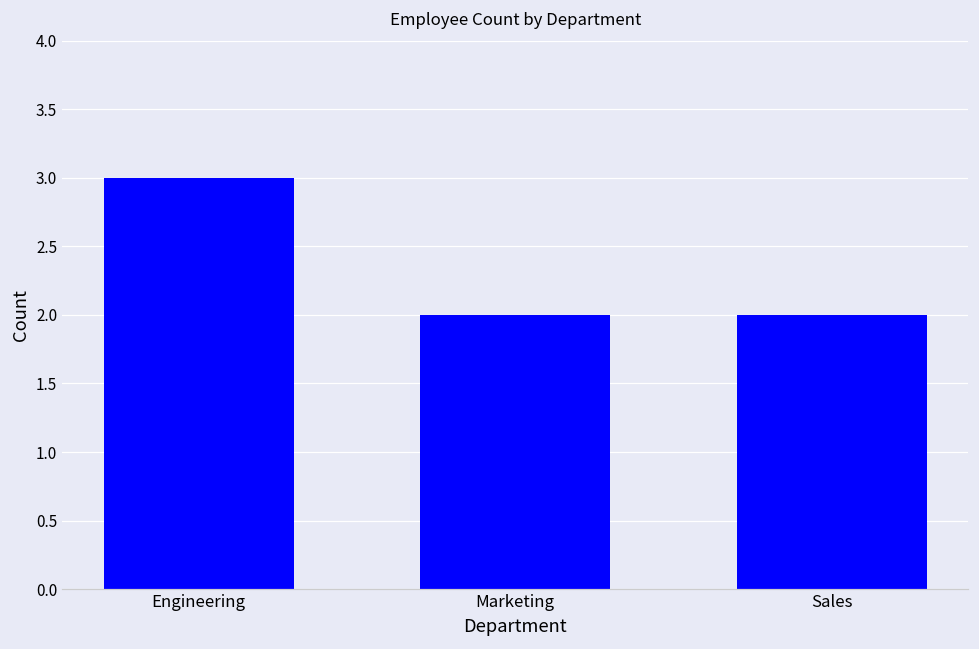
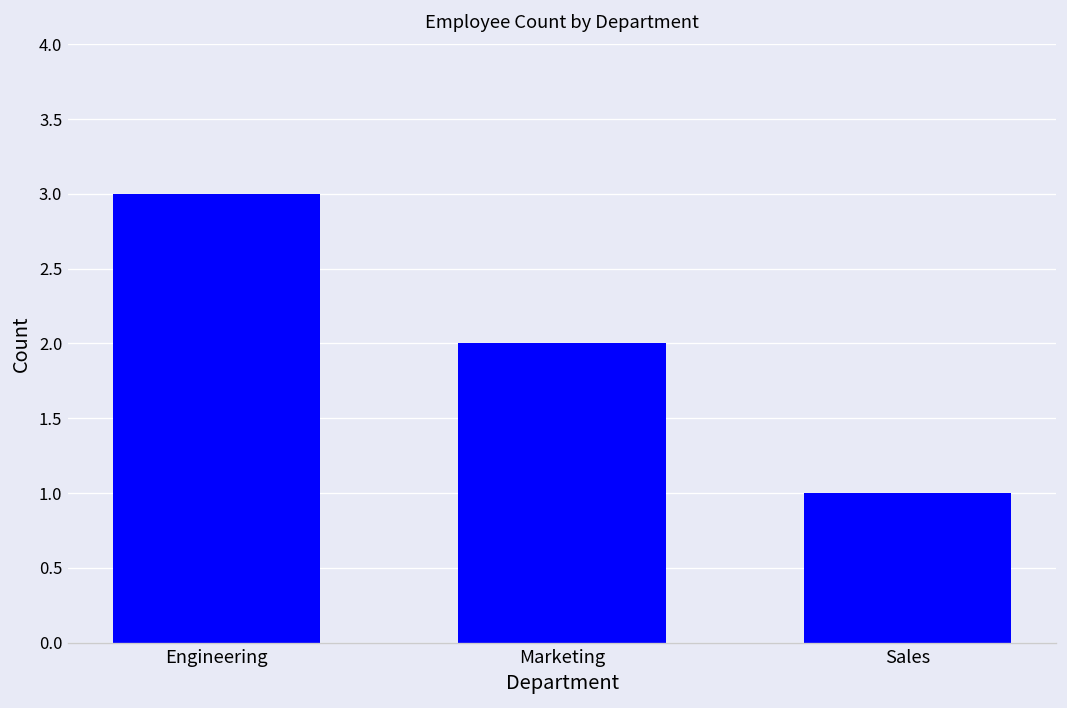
Sales: 2 -> 1
